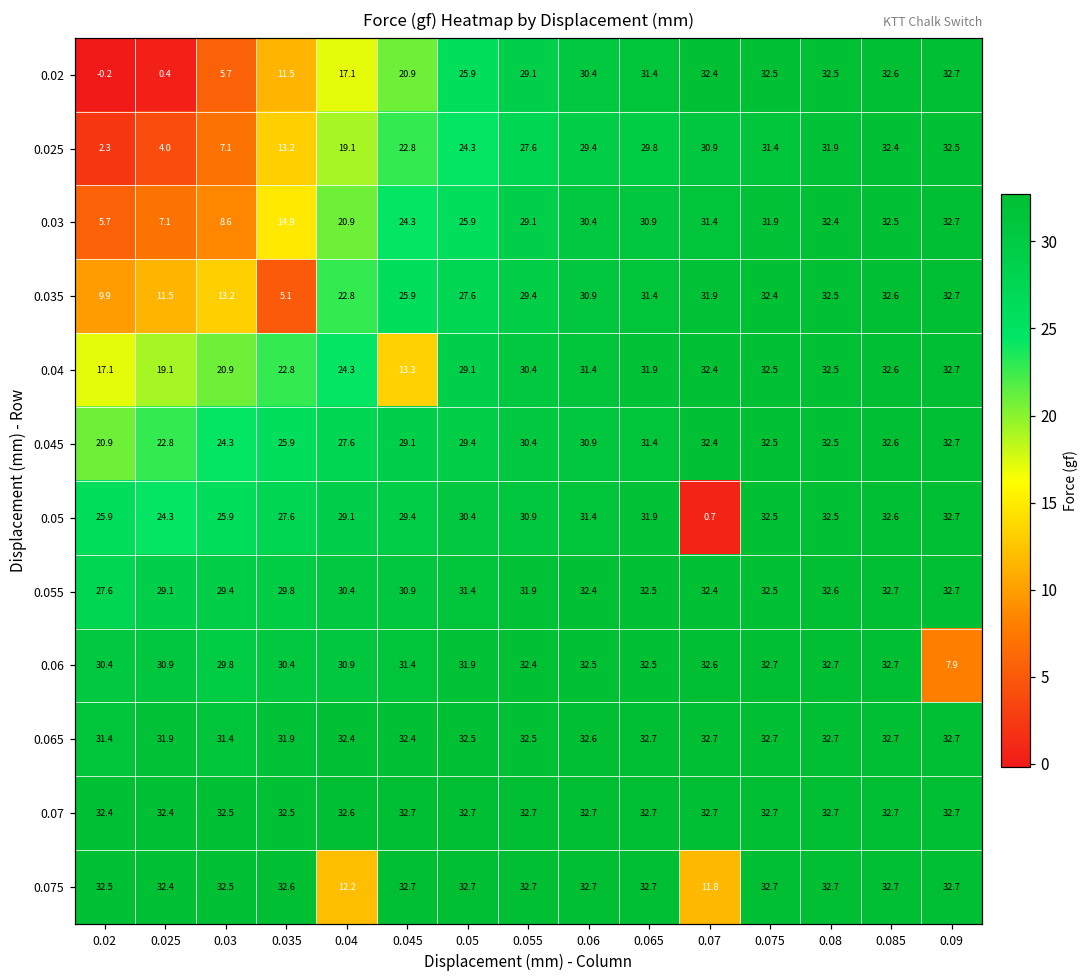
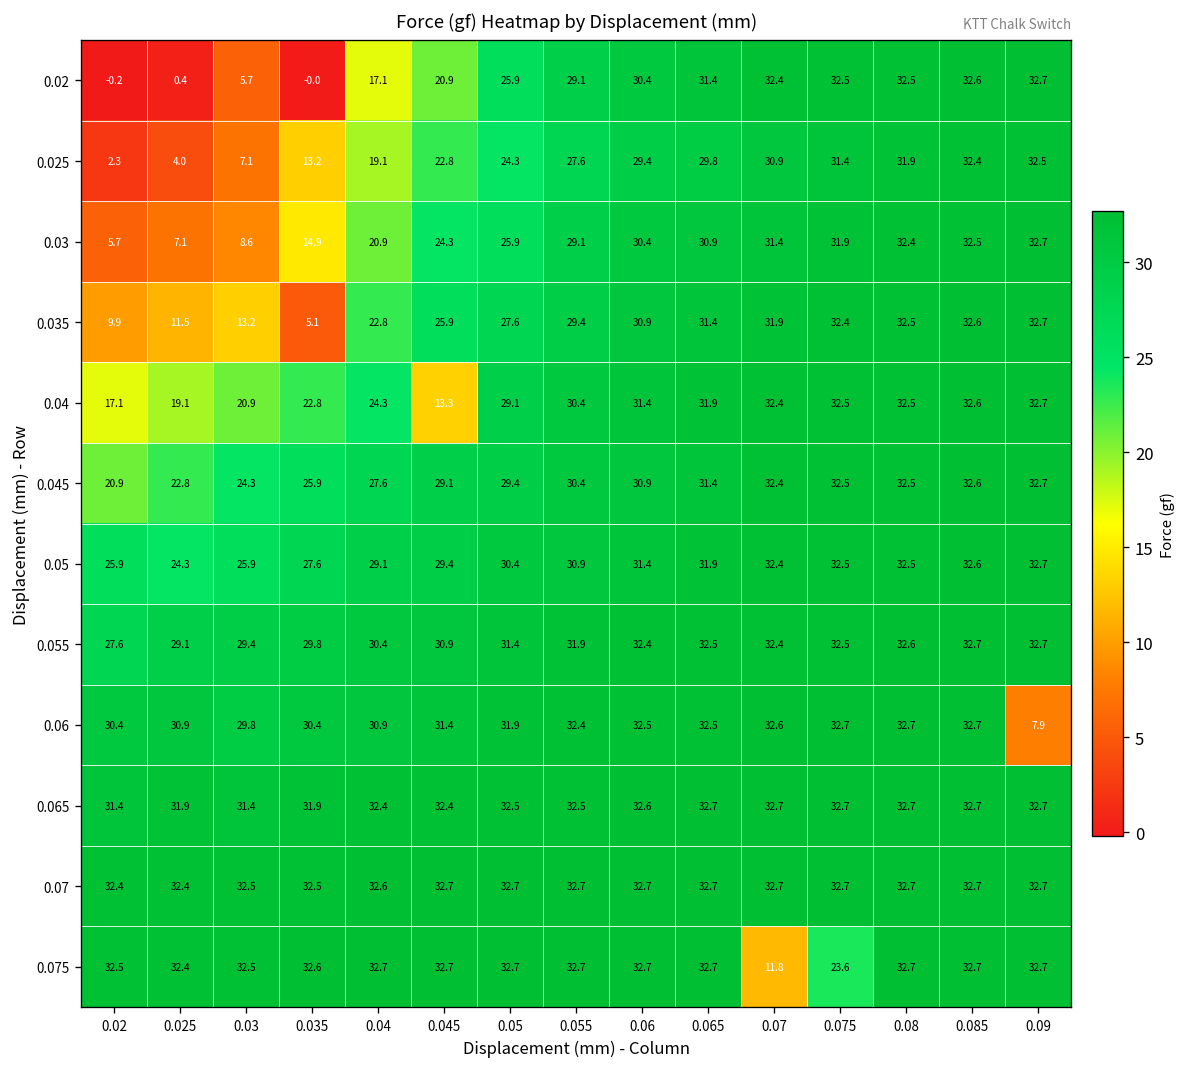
0.02, 0.035: 11.5 -> -0.0
0.05, 0.07: 0.7 -> 32.4
0.075, 0.04: 12.2 -> 32.7
0.075, 0.075: 32.7 -> 23.6
